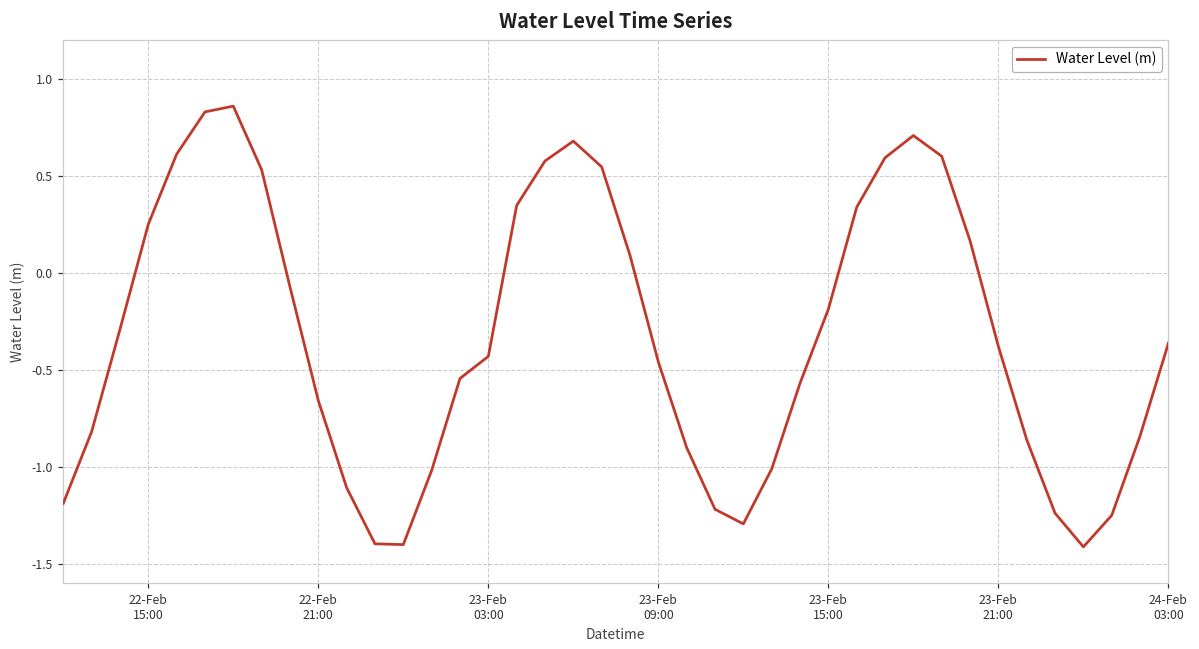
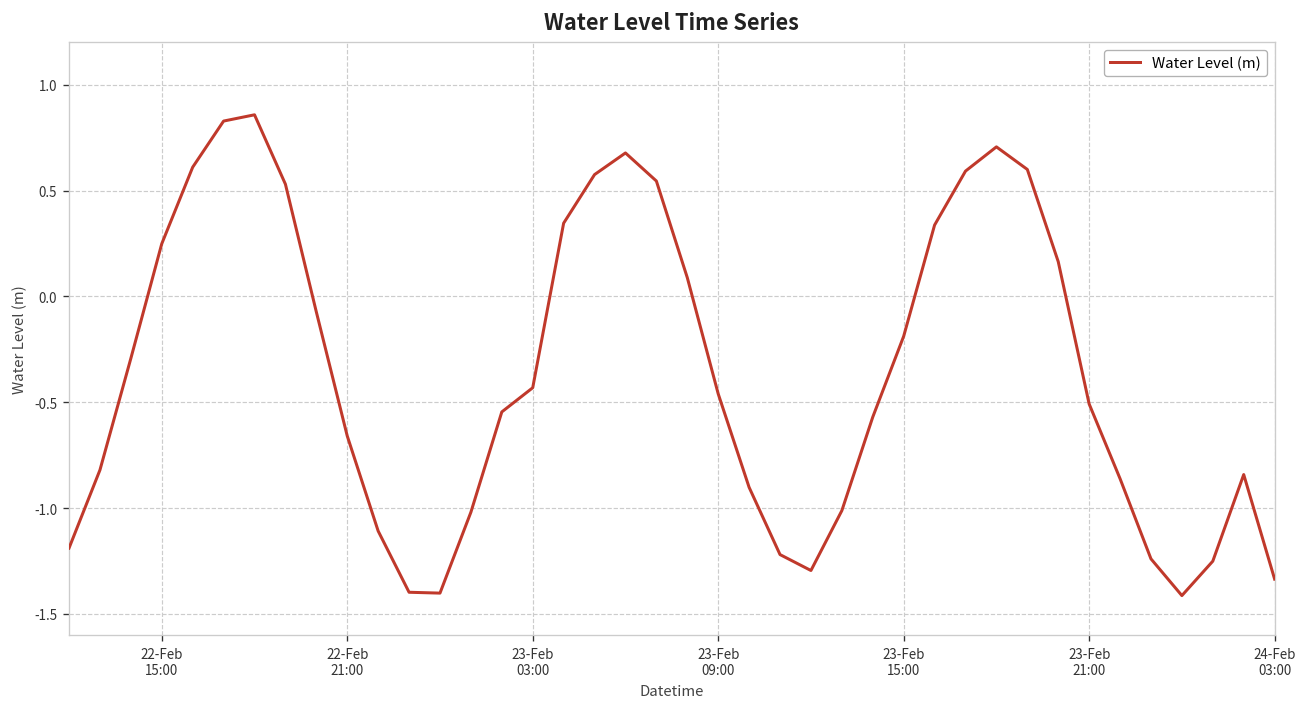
23-Feb 21:00: -0.38 -> -0.51
24-Feb 03:00: -0.36 -> -1.34
